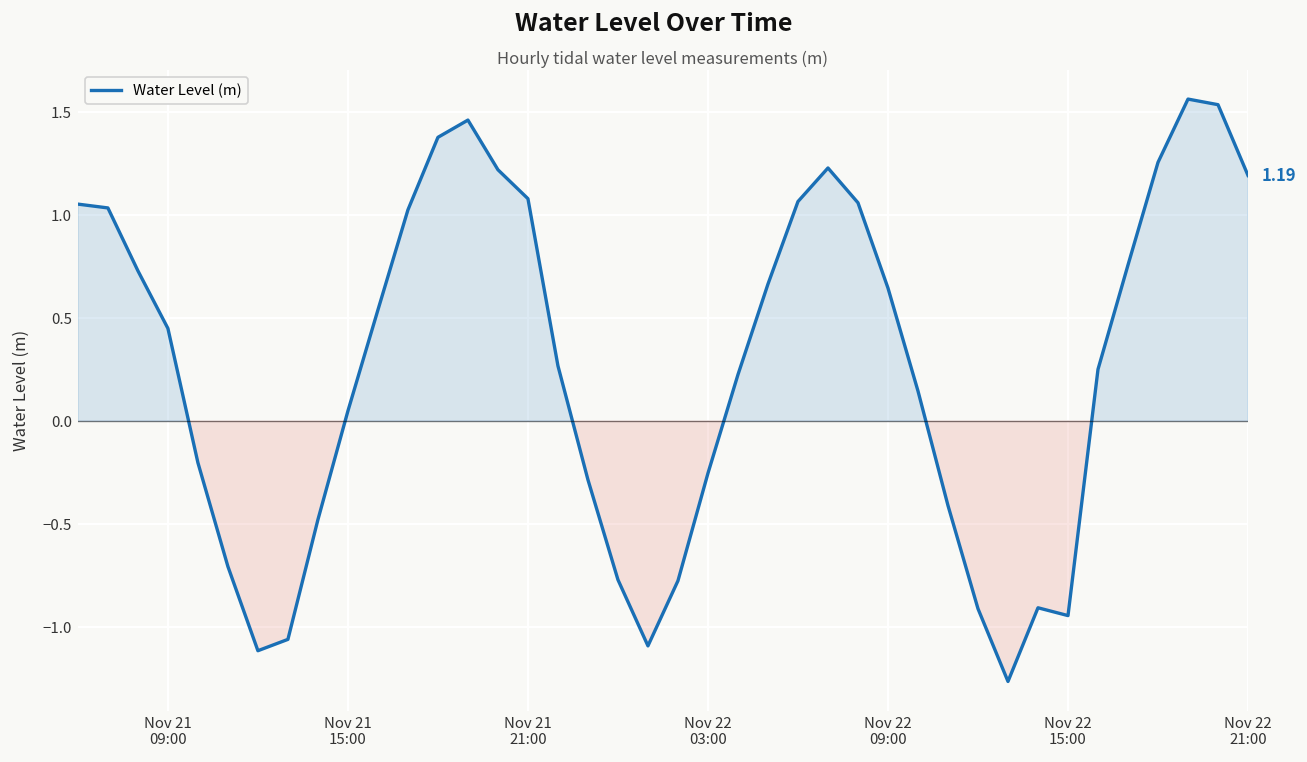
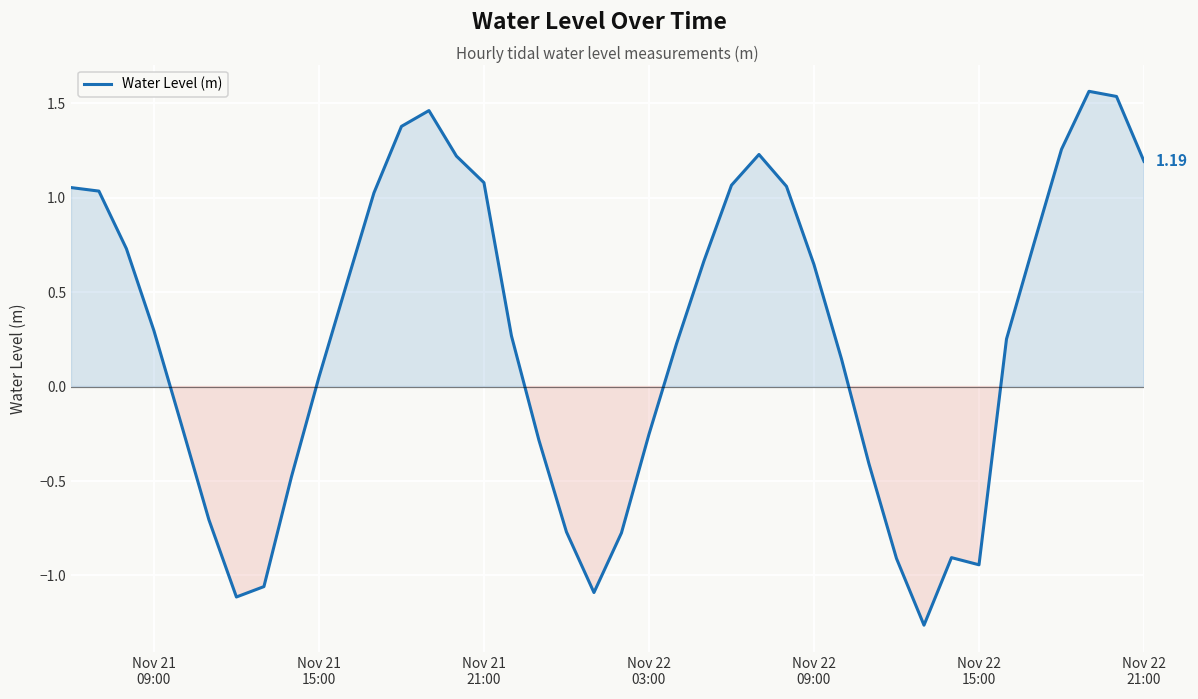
Nov 21 09:00: 0.45 -> 0.30
